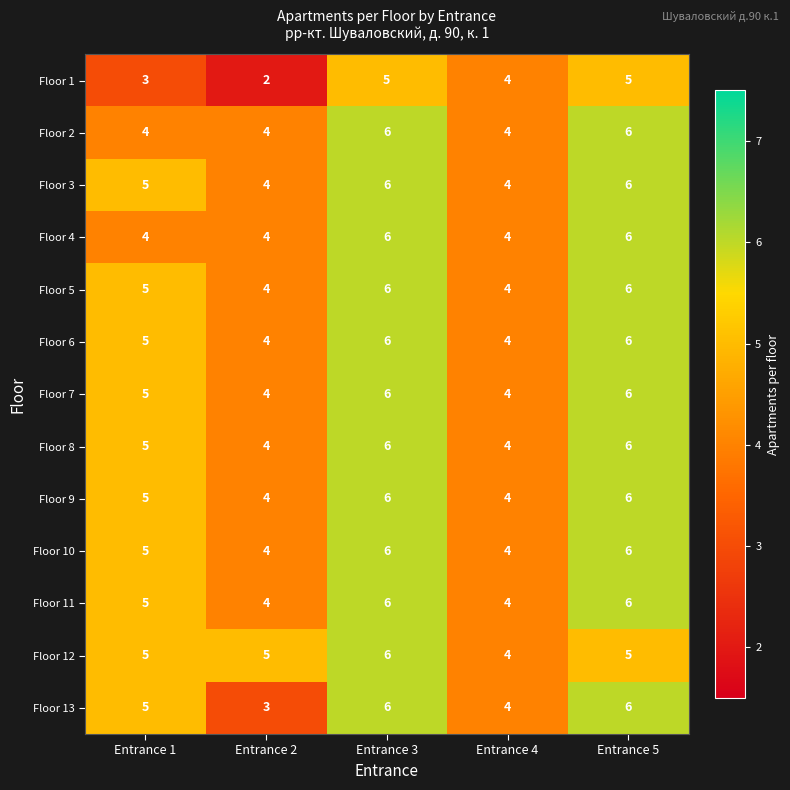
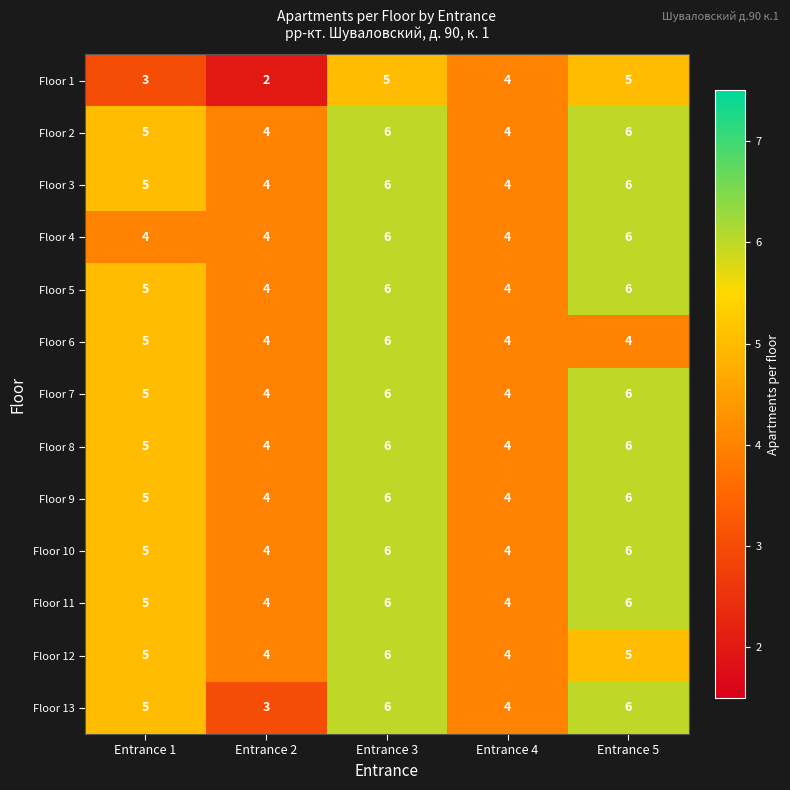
Floor 2, Entrance 1: 4 -> 5
Floor 6, Entrance 5: 6 -> 4
Floor 12, Entrance 2: 5 -> 4
